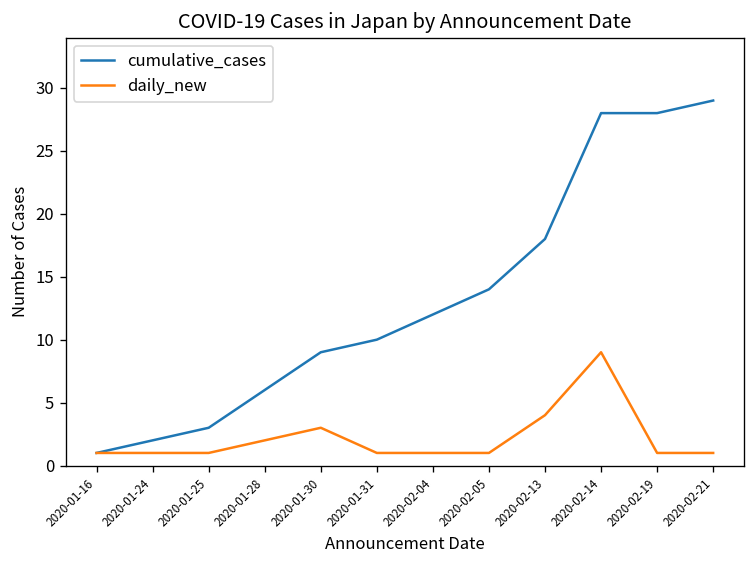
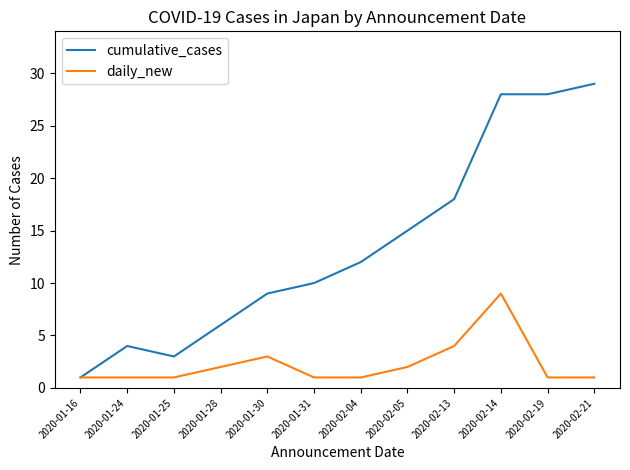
cumulative_cases, 2020-01-24: 2 -> 4
cumulative_cases, 2020-02-05: 14 -> 15
daily_new, 2020-02-05: 1 -> 2
